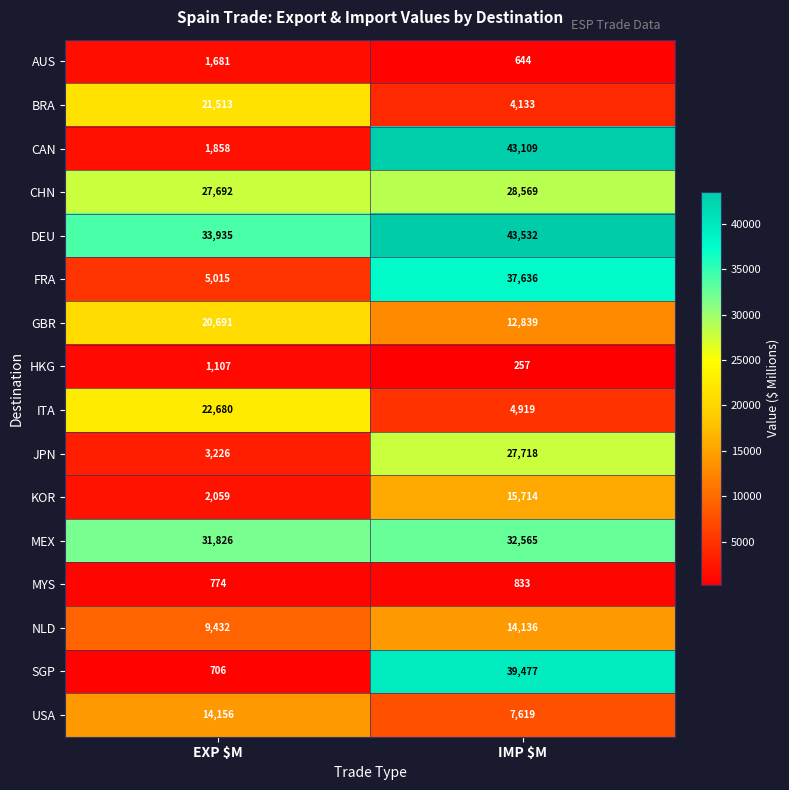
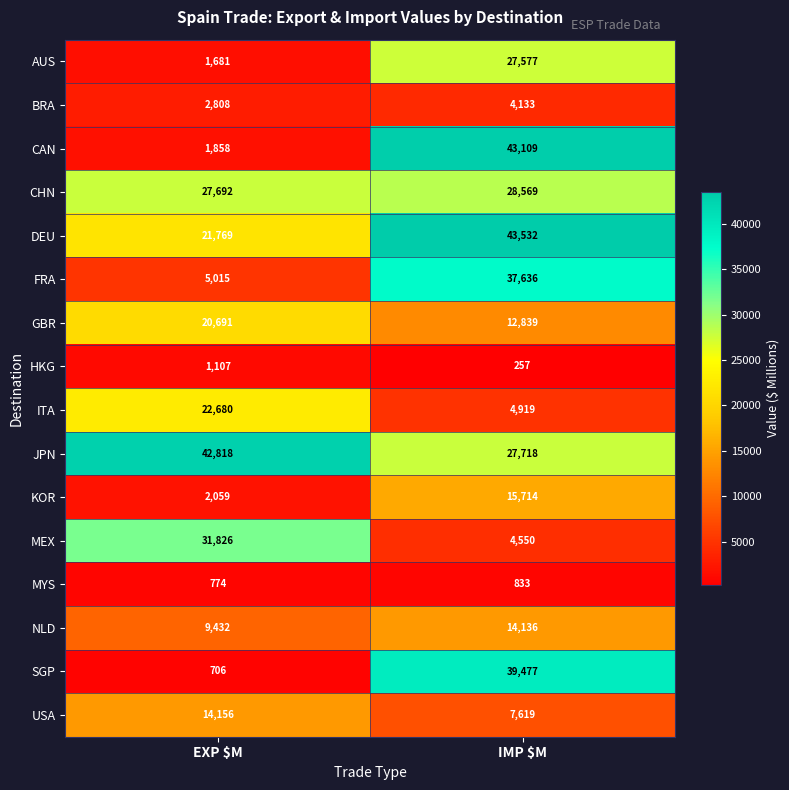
AUS, IMP $M: 644 -> 27,577
BRA, EXP $M: 21,513 -> 2,808
DEU, EXP $M: 33,935 -> 21,769
JPN, EXP $M: 3,226 -> 42,818
MEX, IMP $M: 32,565 -> 4,550
